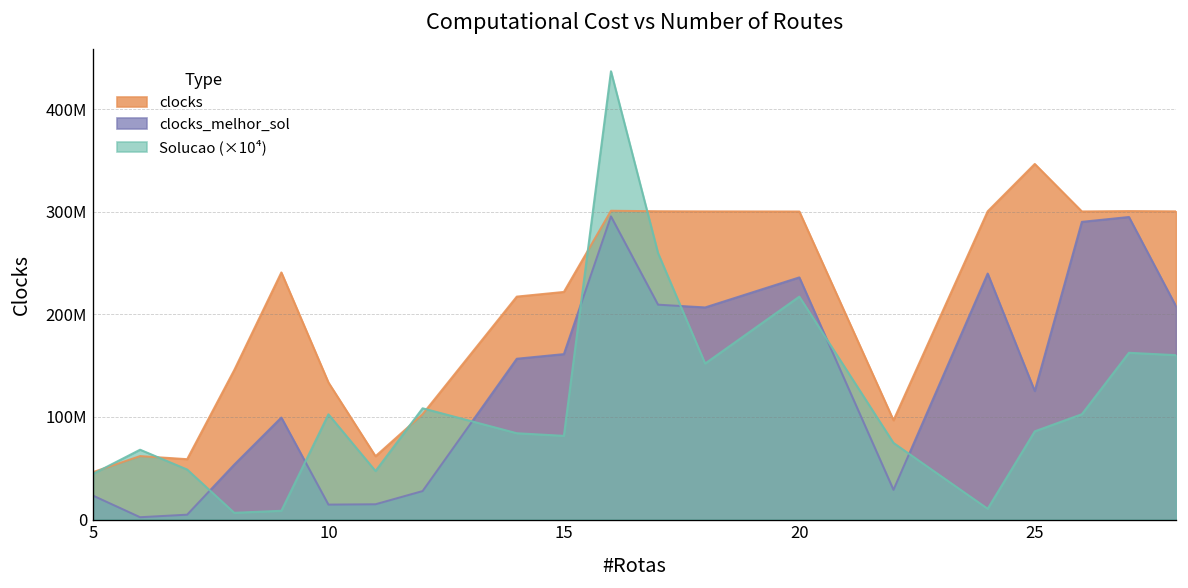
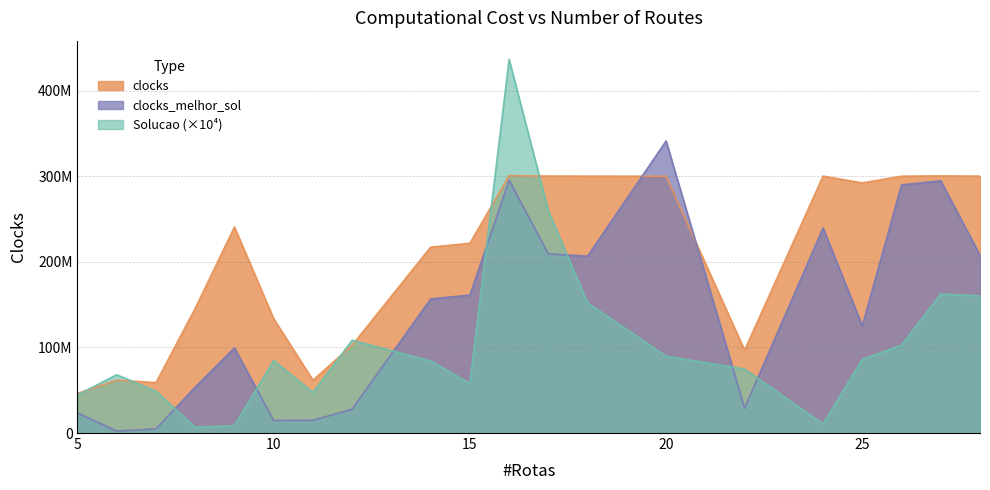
Solucao (×10⁴), 10: 100000000 -> 80000000
Solucao (×10⁴), 15: 80000000 -> 60000000
clocks_melhor_sol, 20: 240000000 -> 340000000
Solucao (×10⁴), 20: 220000000 -> 90000000
clocks, 25: 350000000 -> 290000000
